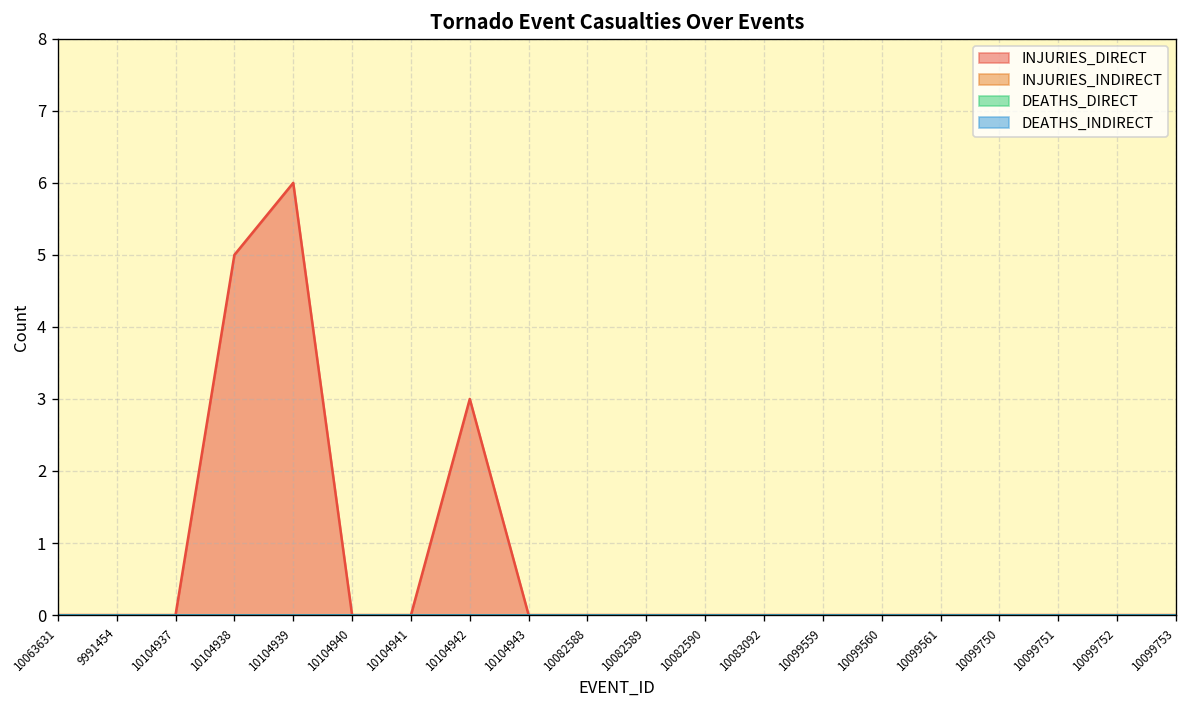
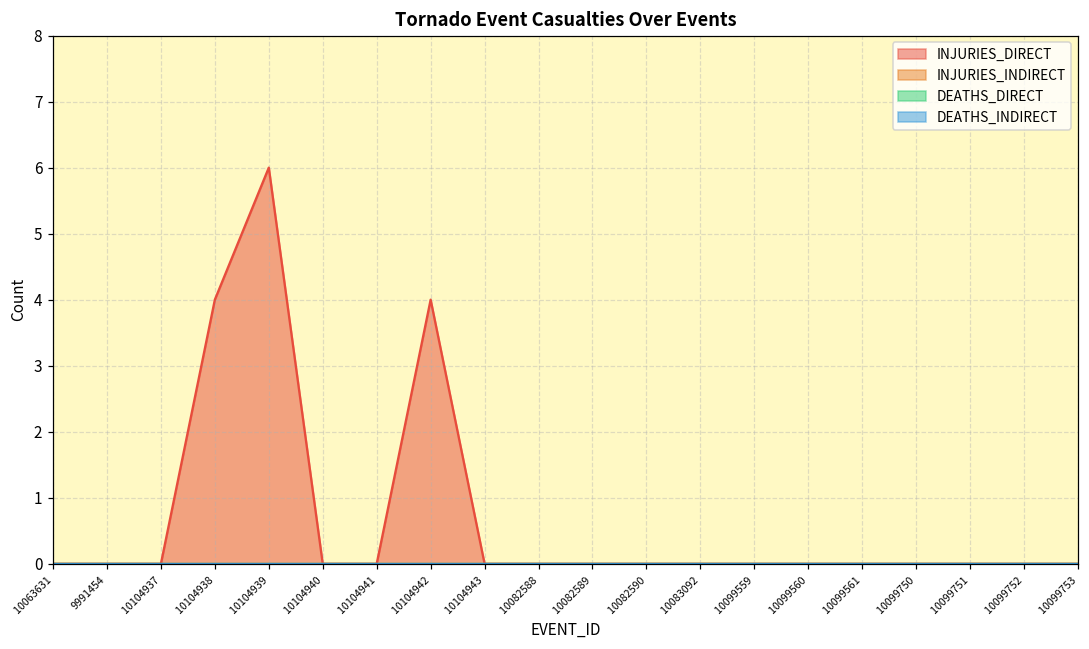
INJURIES_DIRECT, 10104938: 5 -> 4
INJURIES_DIRECT, 10104942: 3 -> 4
